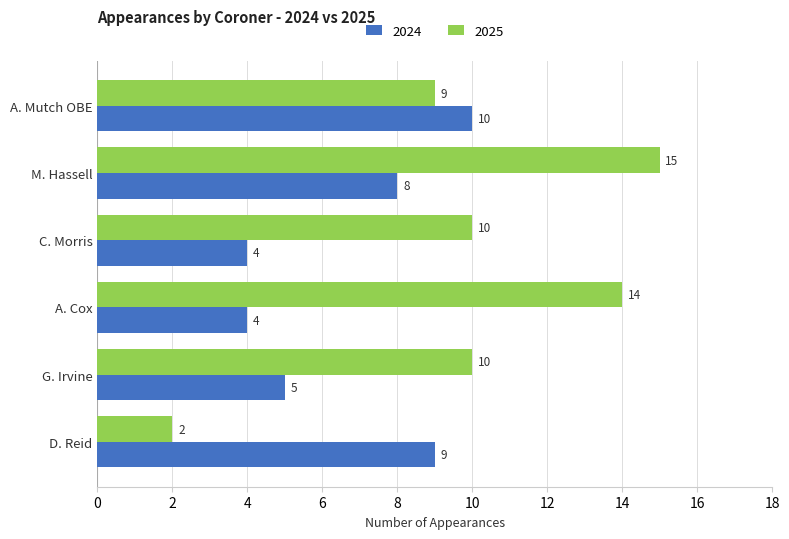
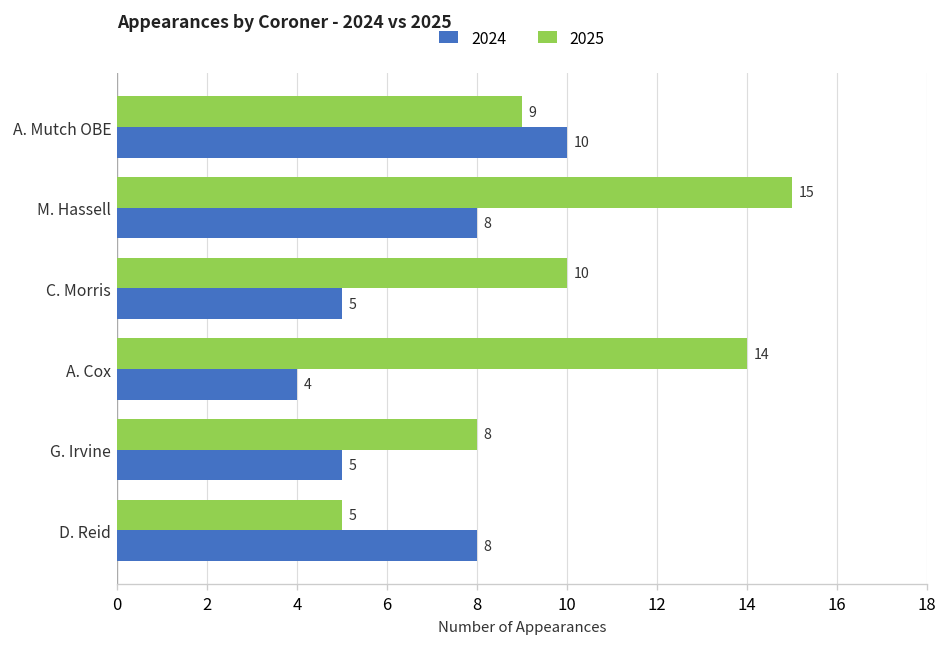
2024, C. Morris: 4 -> 5
2025, G. Irvine: 10 -> 8
2025, D. Reid: 2 -> 5
2024, D. Reid: 9 -> 8
